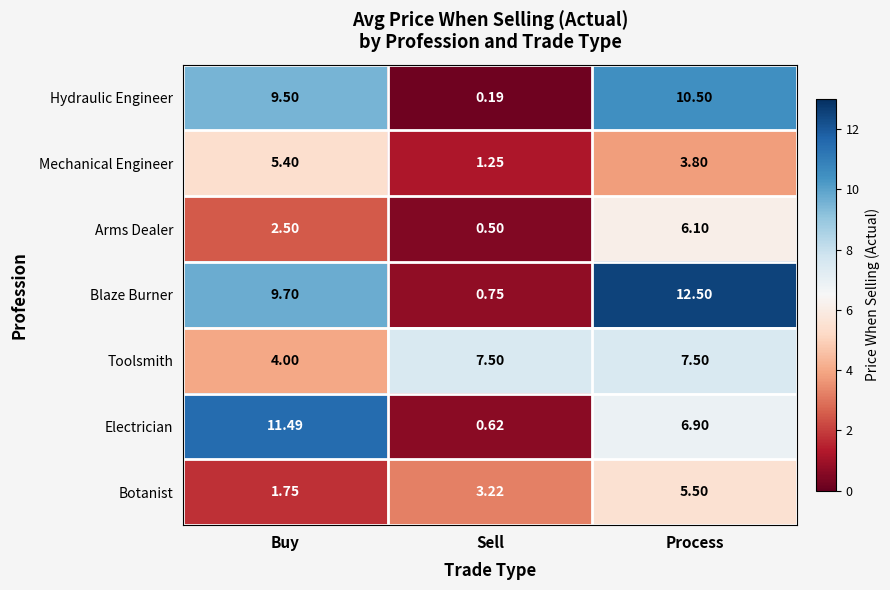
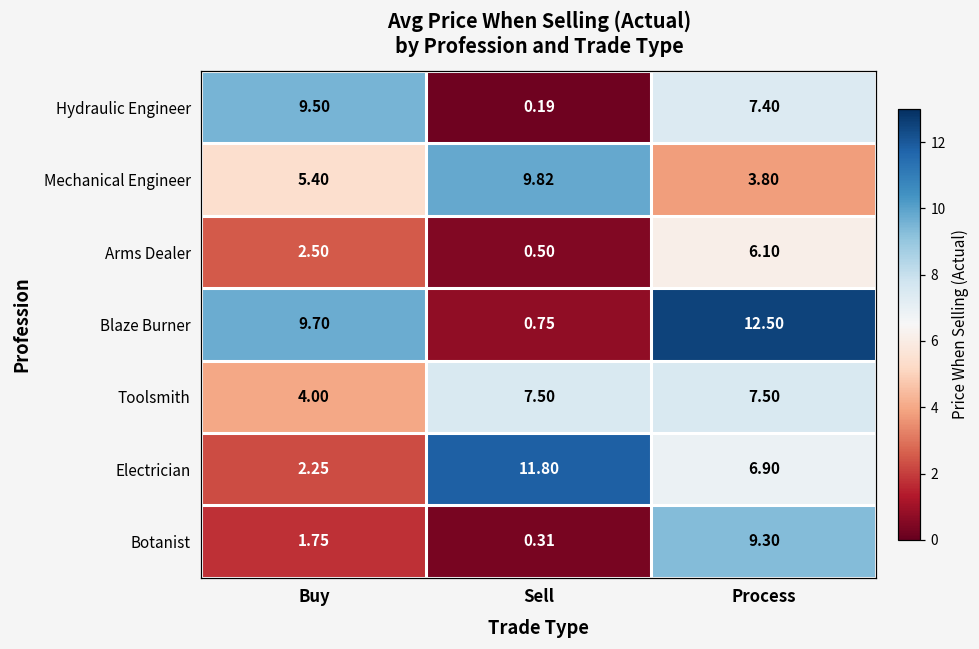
Hydraulic Engineer, Process: 10.50 -> 7.40
Mechanical Engineer, Sell: 1.25 -> 9.82
Electrician, Buy: 11.49 -> 2.25
Electrician, Sell: 0.62 -> 11.80
Botanist, Sell: 3.22 -> 0.31
Botanist, Process: 5.50 -> 9.30
